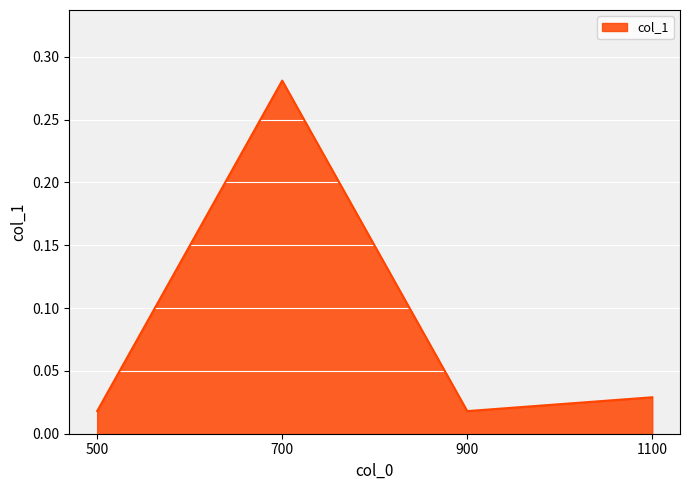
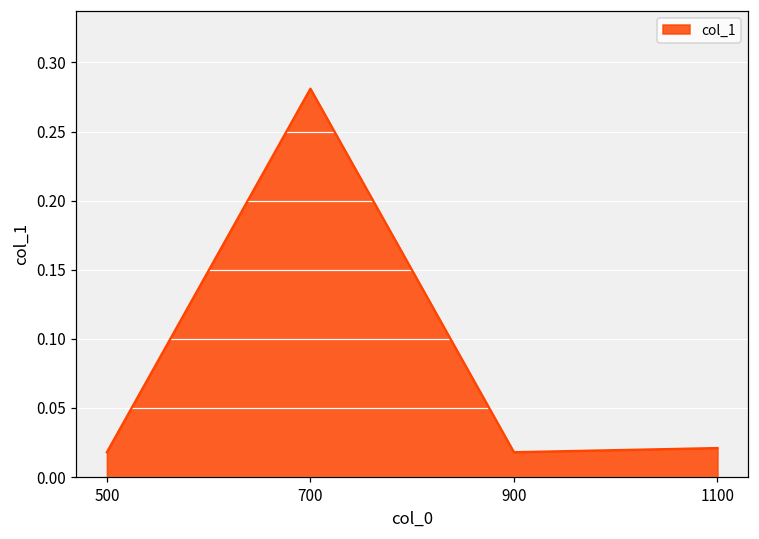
1100: 0.029 -> 0.021
